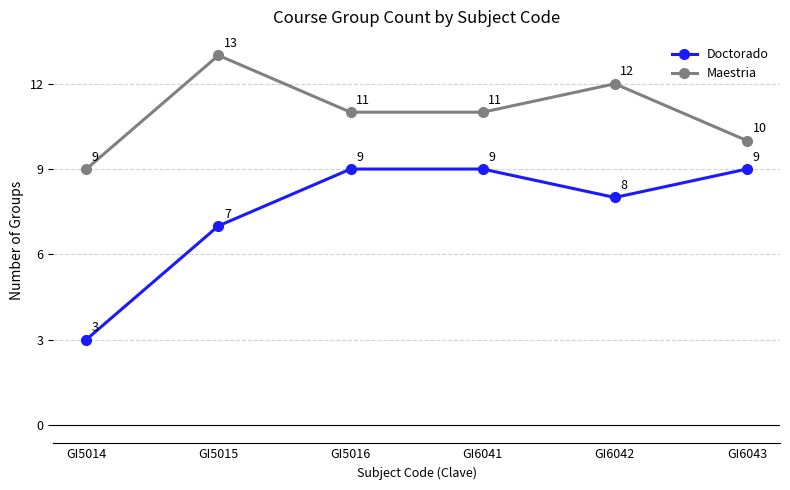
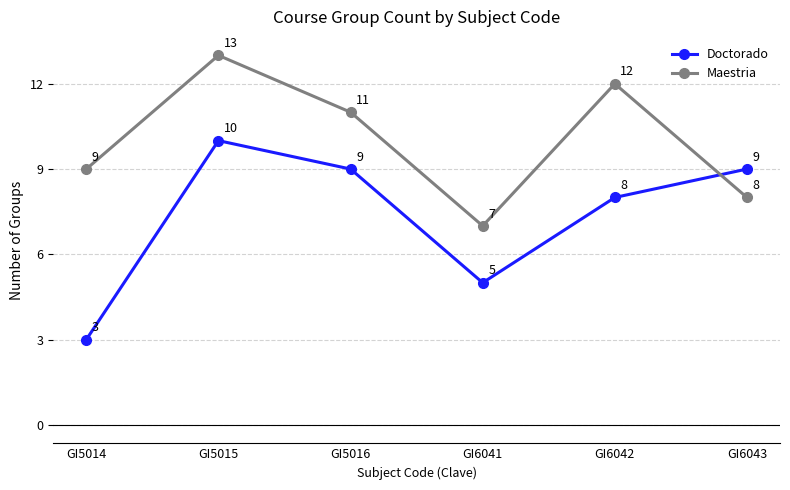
Doctorado, GI5015: 7 -> 10
Doctorado, GI6041: 9 -> 5
Maestria, GI6041: 11 -> 7
Maestria, GI6043: 10 -> 8
